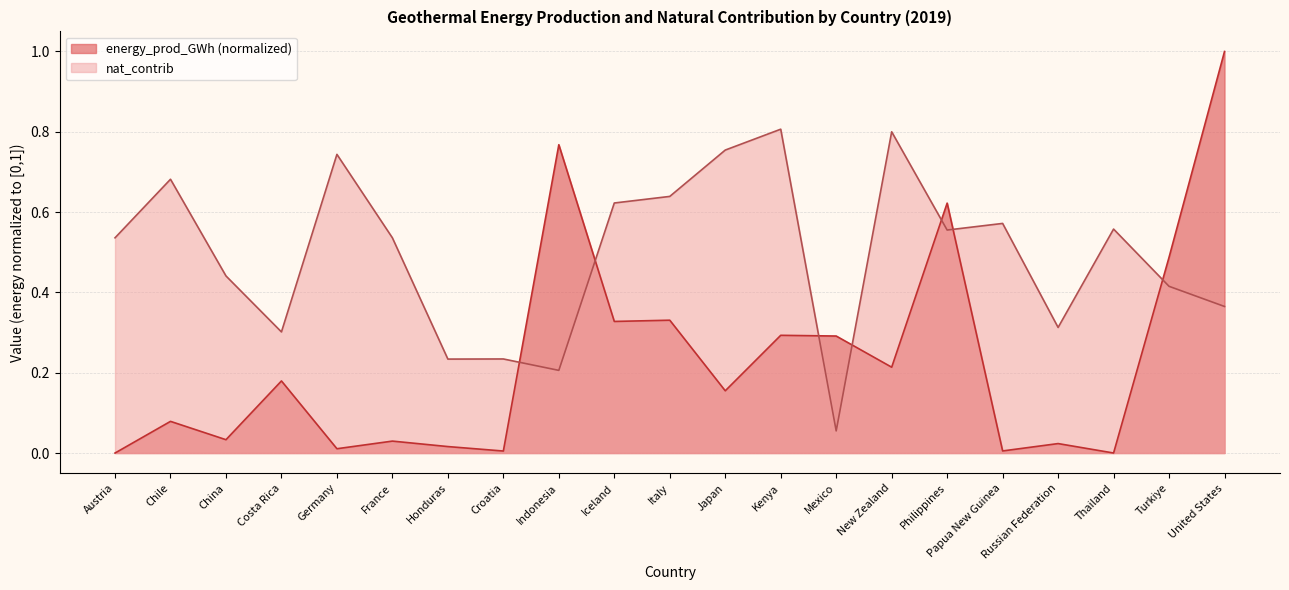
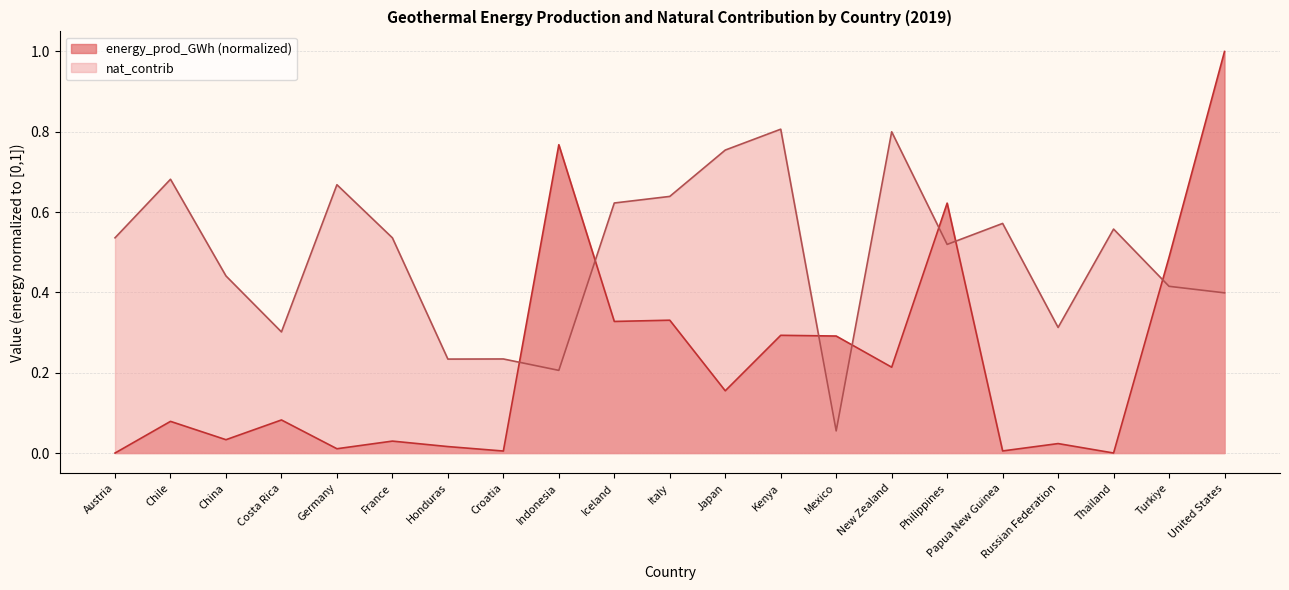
energy_prod_GWh (normalized), Costa Rica: 0.18 -> 0.08
nat_contrib, Germany: 0.74 -> 0.67
nat_contrib, Philippines: 0.56 -> 0.52
nat_contrib, United States: 0.36 -> 0.40
